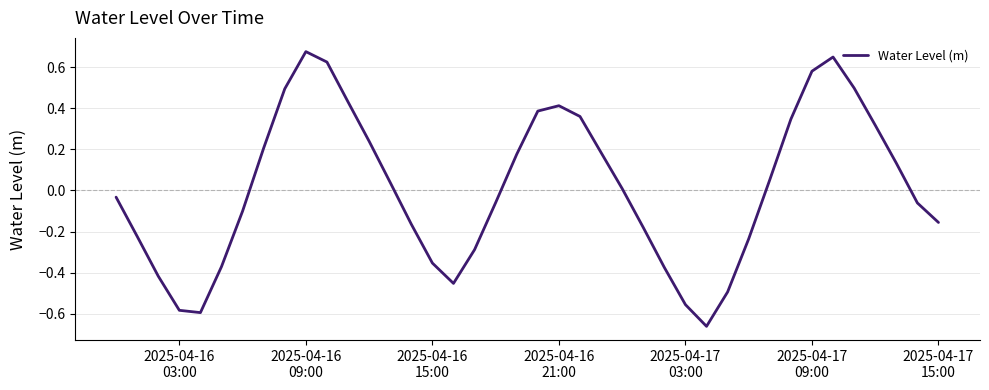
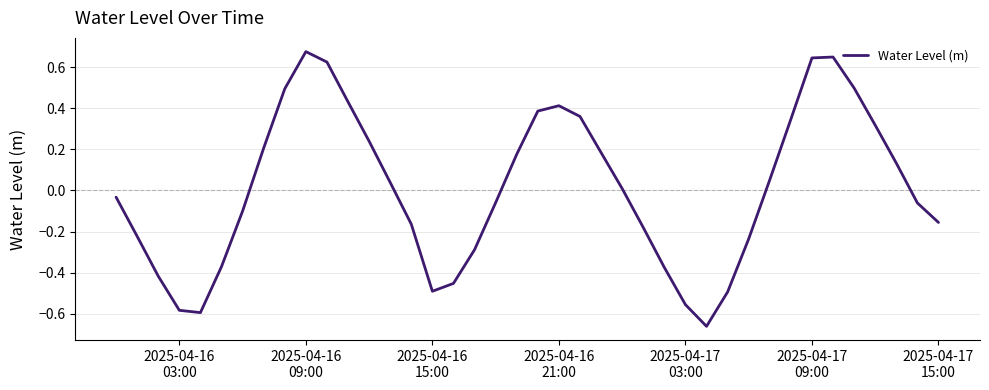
2025-04-16 15:00: -0.35 -> -0.49
2025-04-17 09:00: 0.58 -> 0.65
